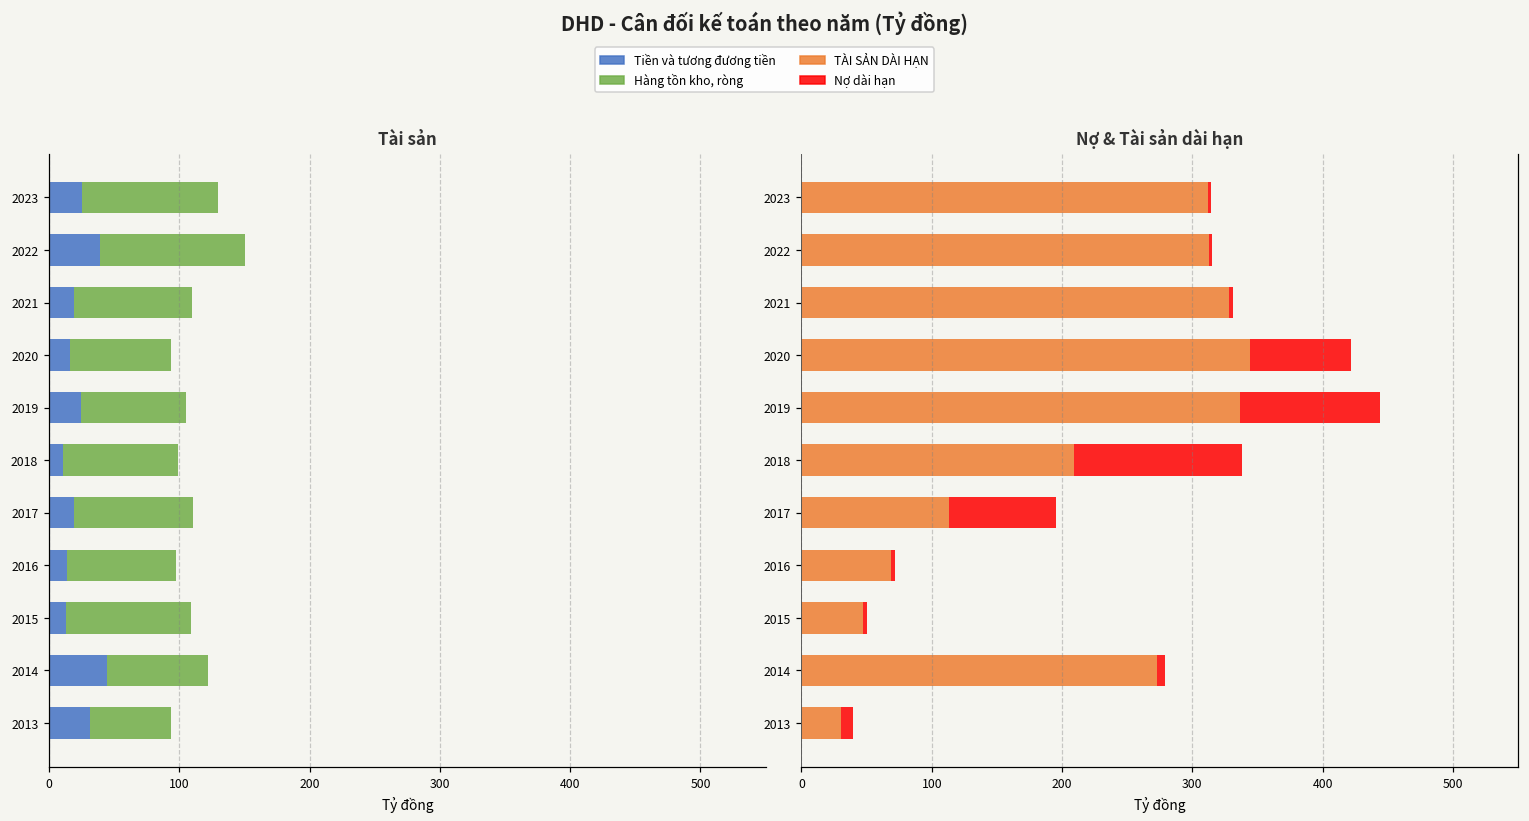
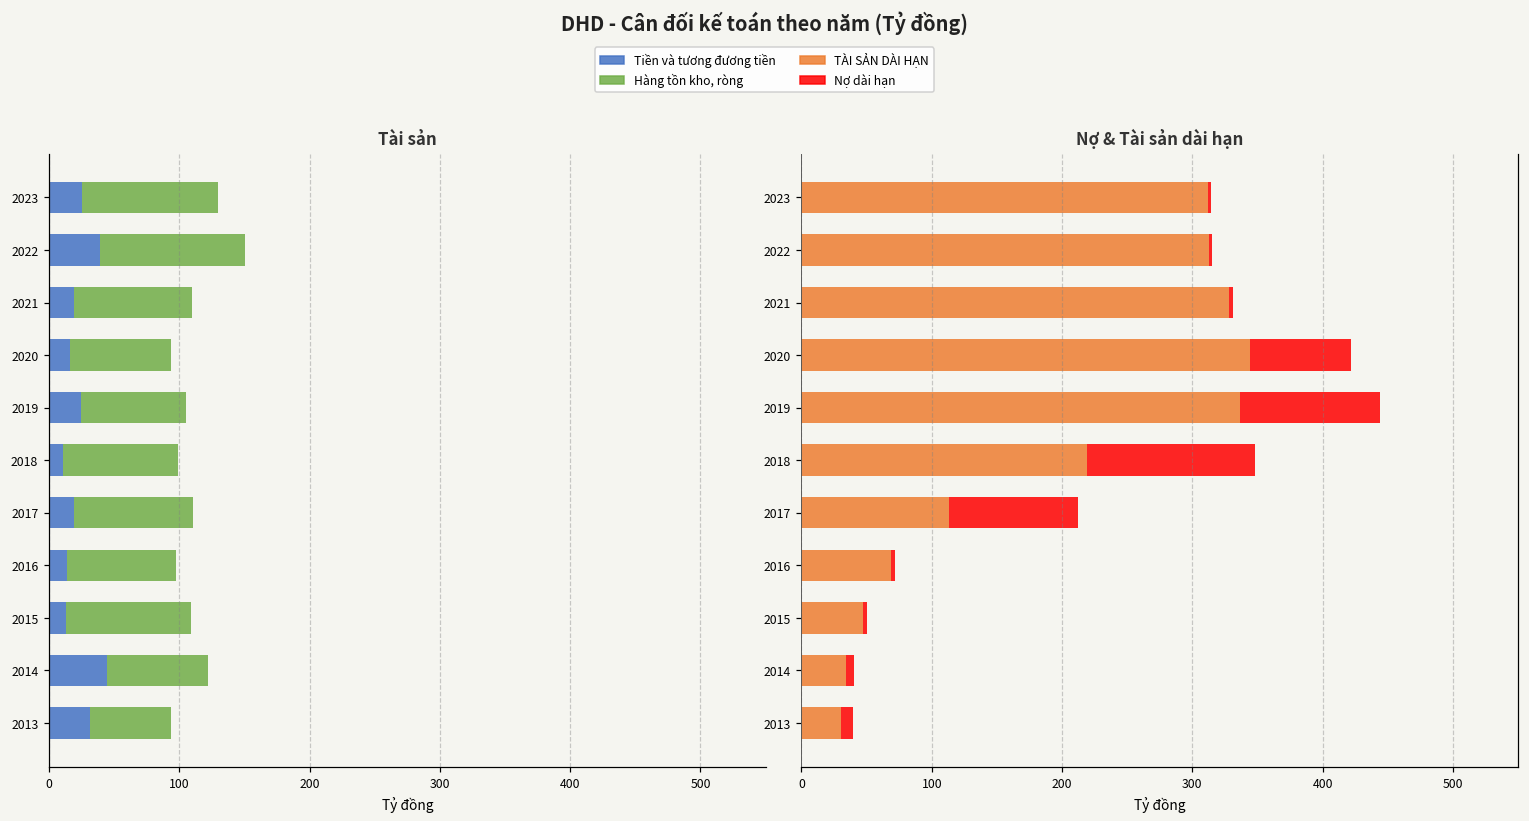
Nợ & Tài sản dài hạn, TÀI SẢN DÀI HẠN, 2018: 210 -> 219
Nợ & Tài sản dài hạn, Nợ dài hạn, 2017: 82 -> 99
Nợ & Tài sản dài hạn, TÀI SẢN DÀI HẠN, 2014: 273 -> 34
